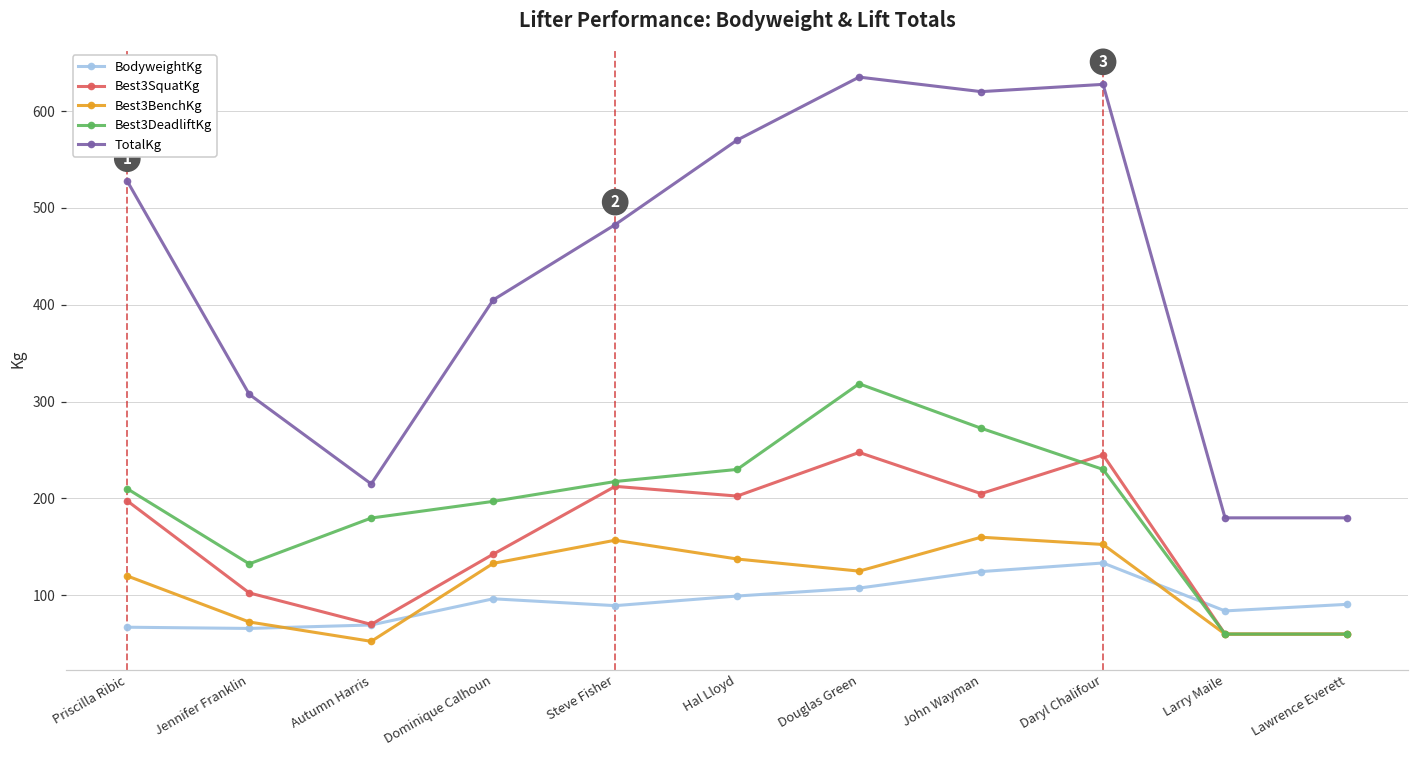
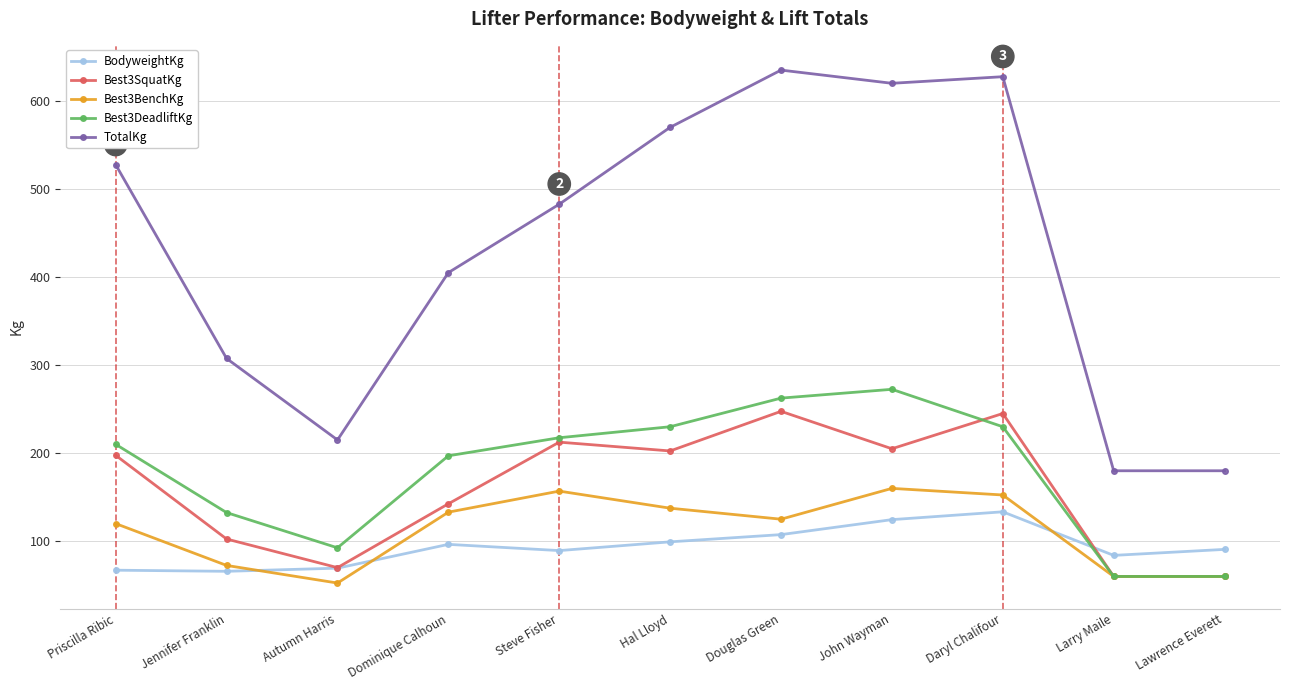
Best3DeadliftKg, Autumn Harris: 180 -> 90
Best3DeadliftKg, Douglas Green: 320 -> 260
